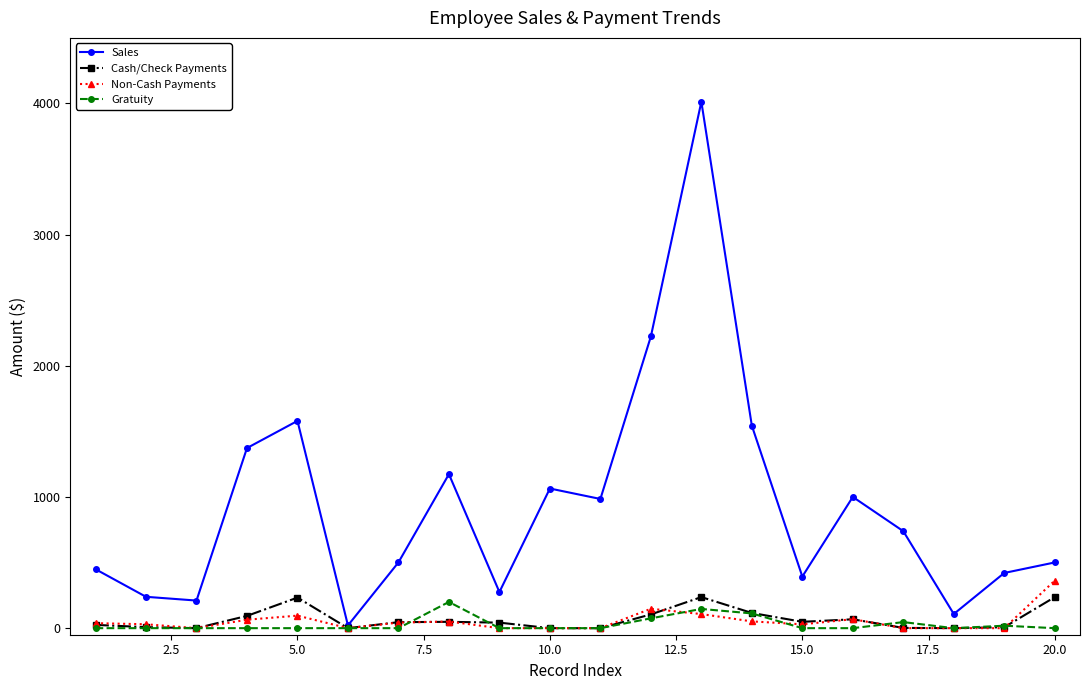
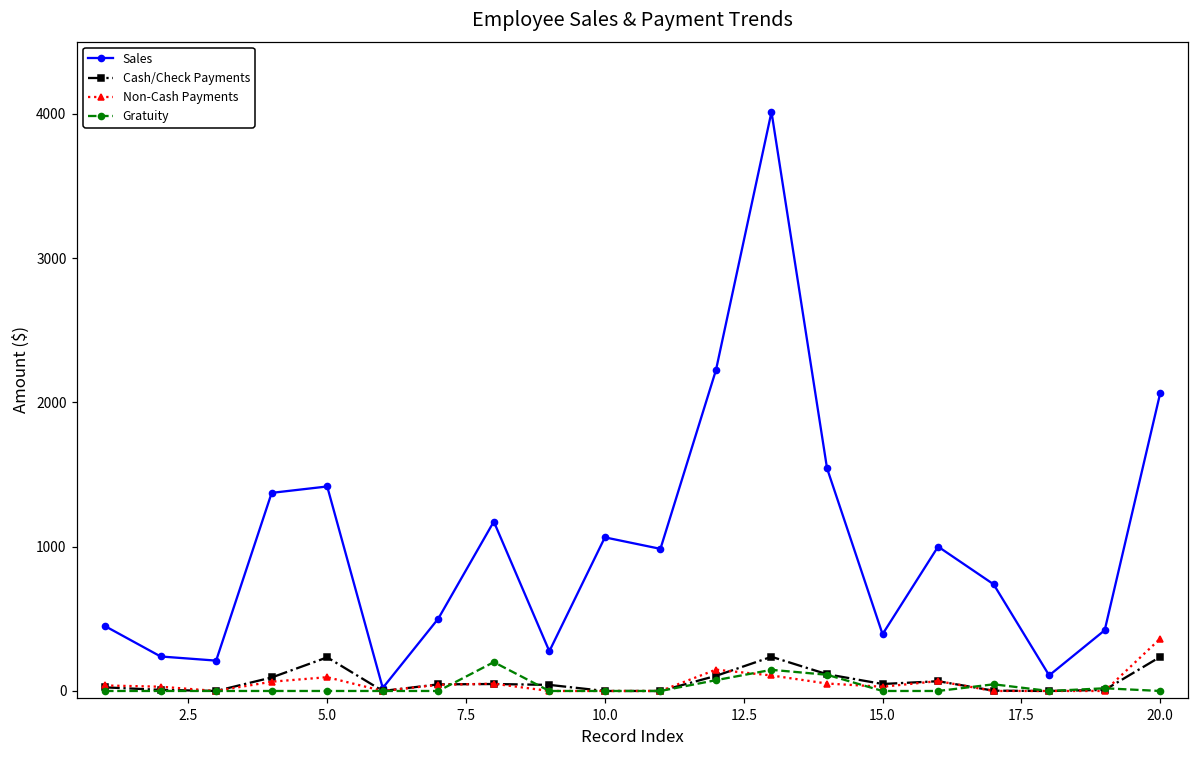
Sales, 5.0: 1580 -> 1420
Sales, 20.0: 500 -> 2060
